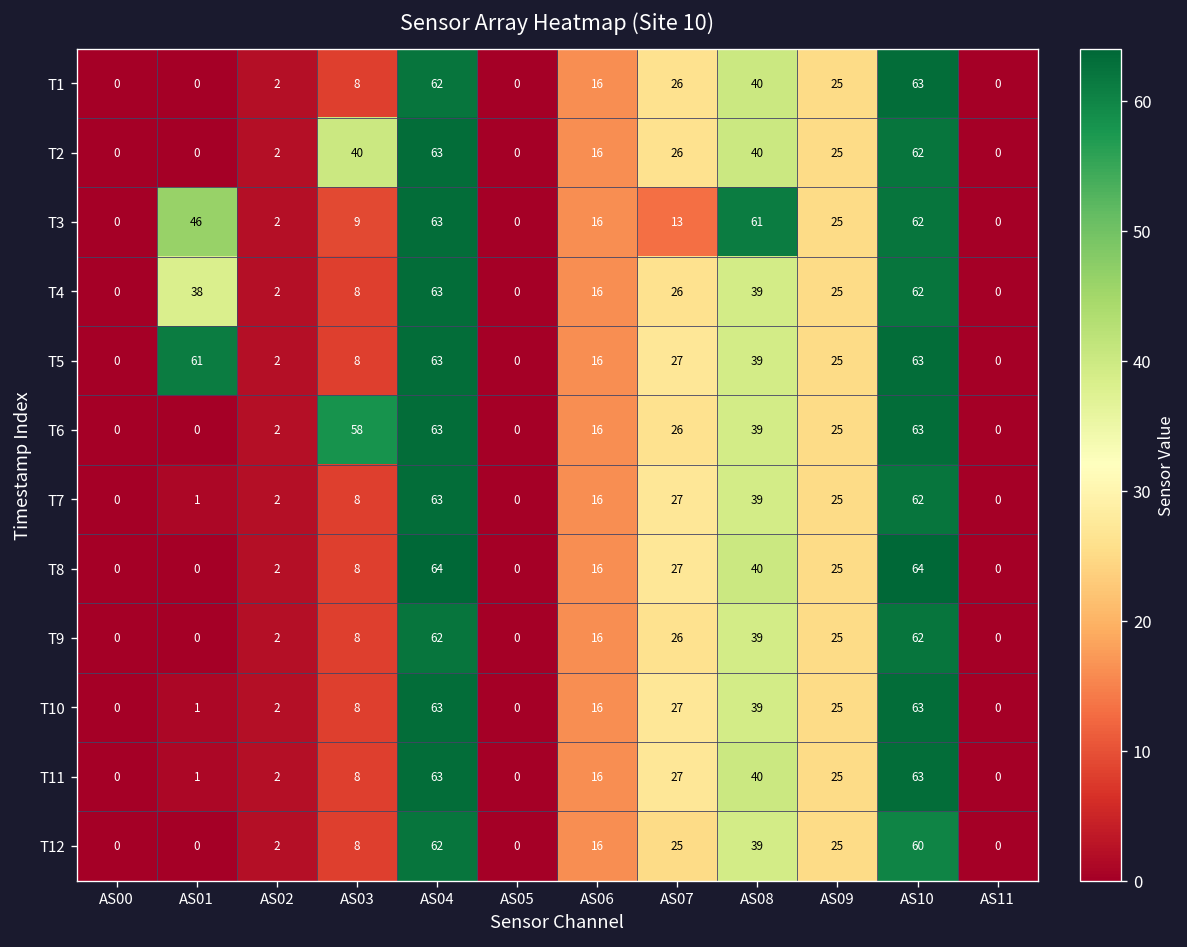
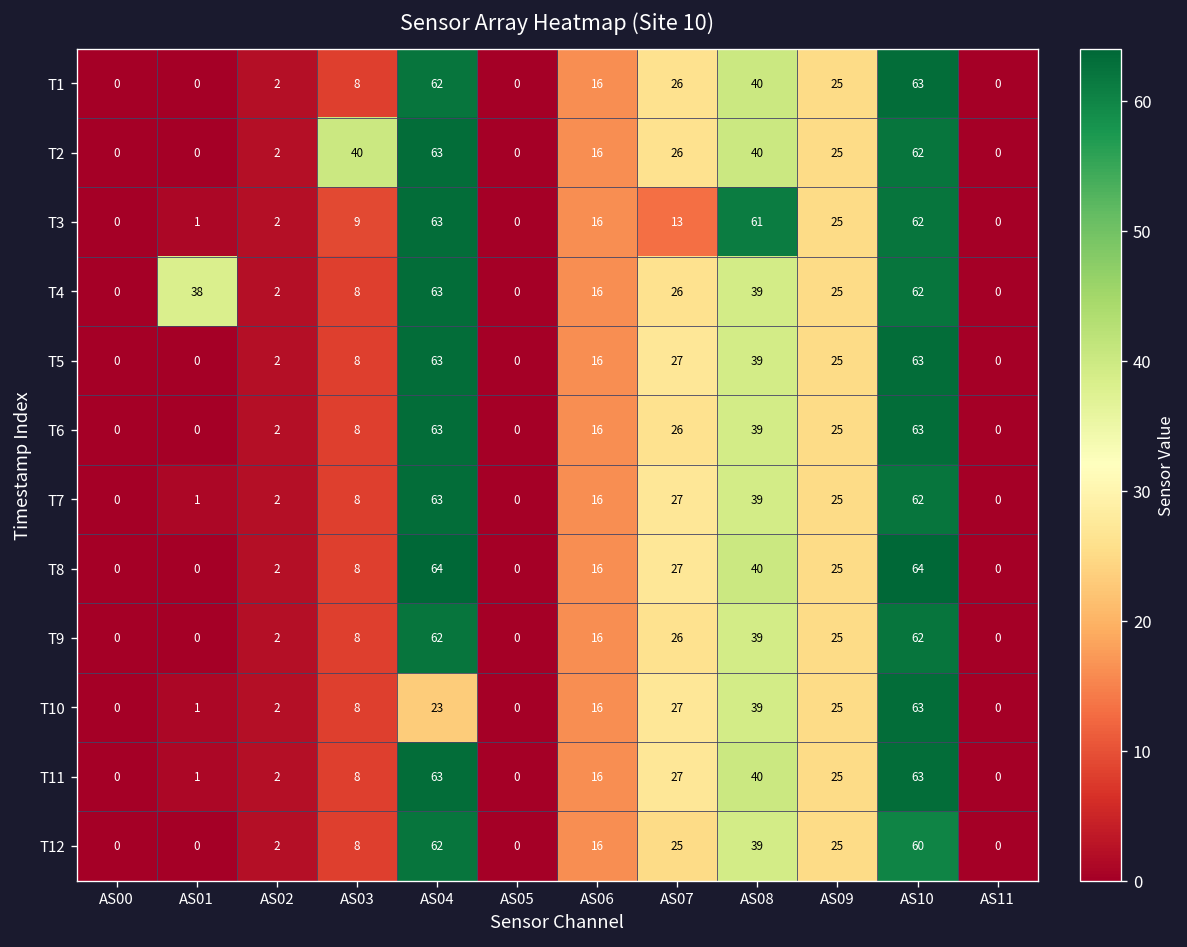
T3, AS01: 46 -> 1
T5, AS01: 61 -> 0
T6, AS03: 58 -> 8
T10, AS04: 63 -> 23
